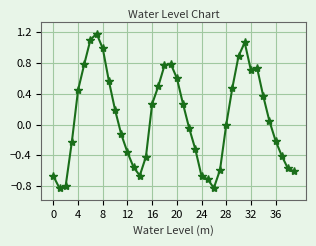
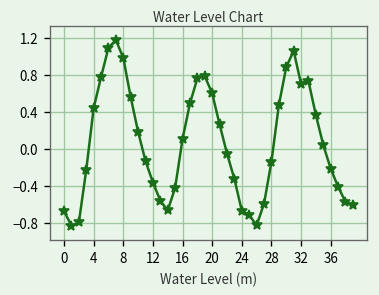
16: 0.3 -> 0.1
28: 0.0 -> -0.1
